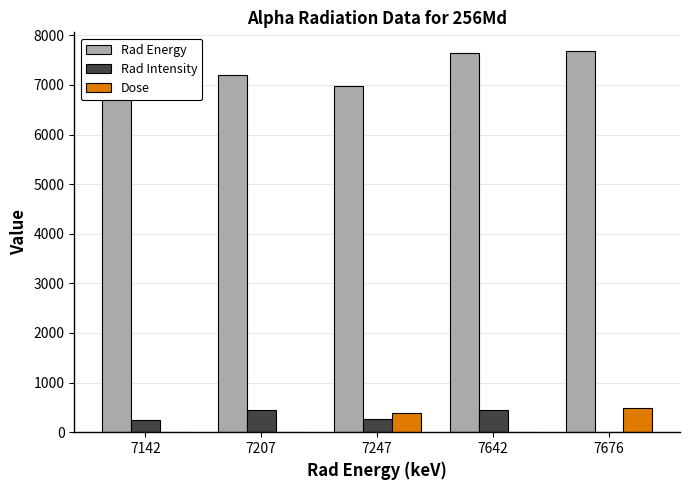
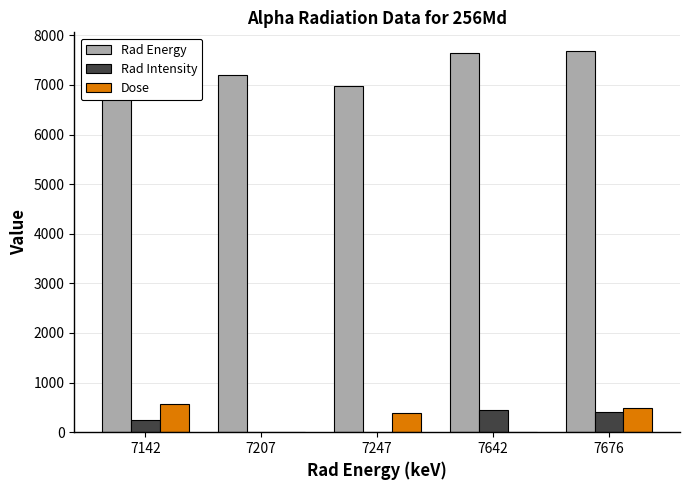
Dose, 7142: 0 -> 600
Rad Intensity, 7207: 400 -> 0
Rad Intensity, 7247: 300 -> 0
Rad Intensity, 7676: 0 -> 400
